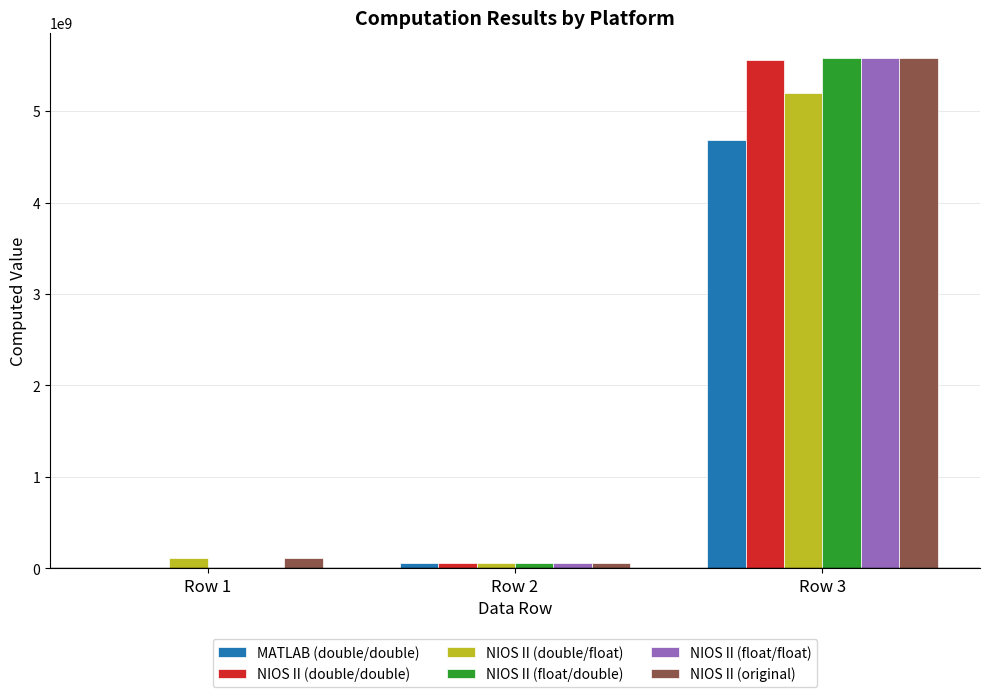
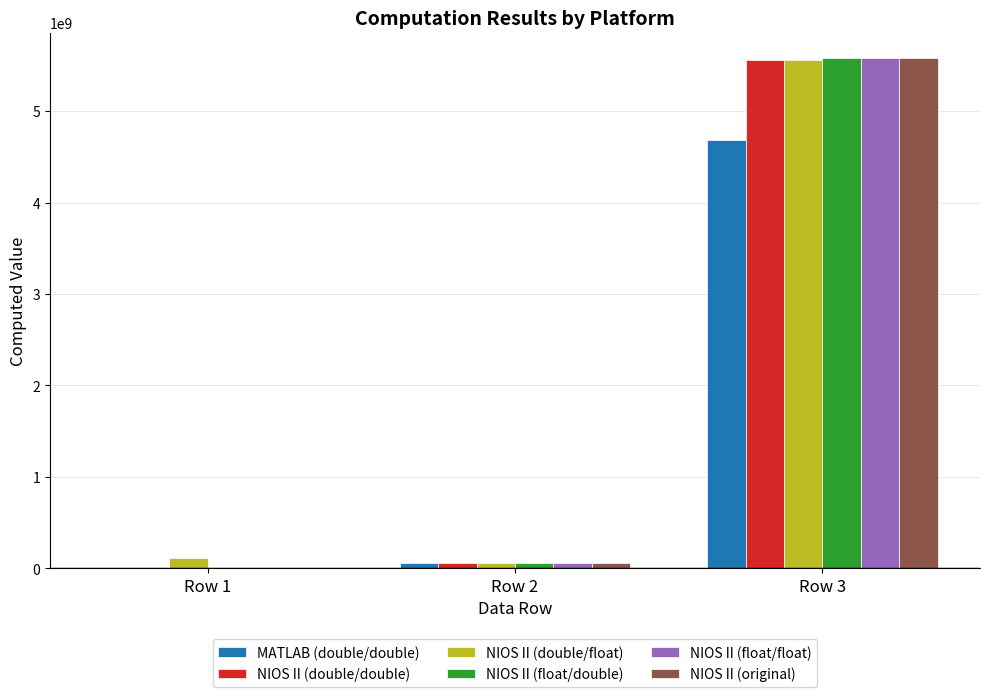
NIOS II (original), Row 1: 100000000 -> 0
NIOS II (double/float), Row 3: 5200000000 -> 5600000000
